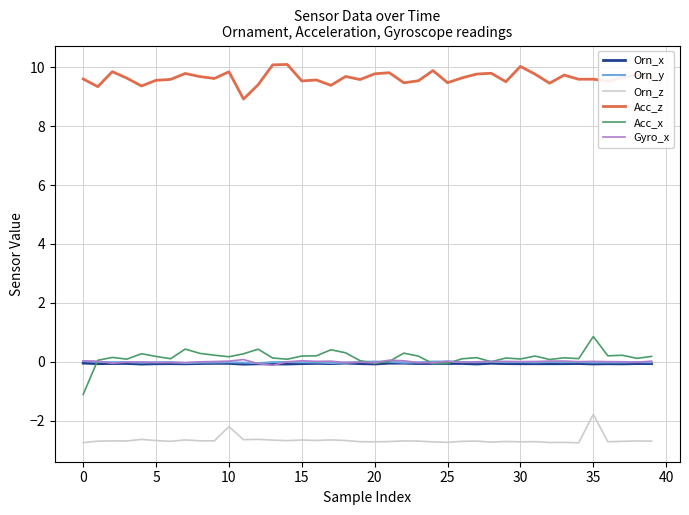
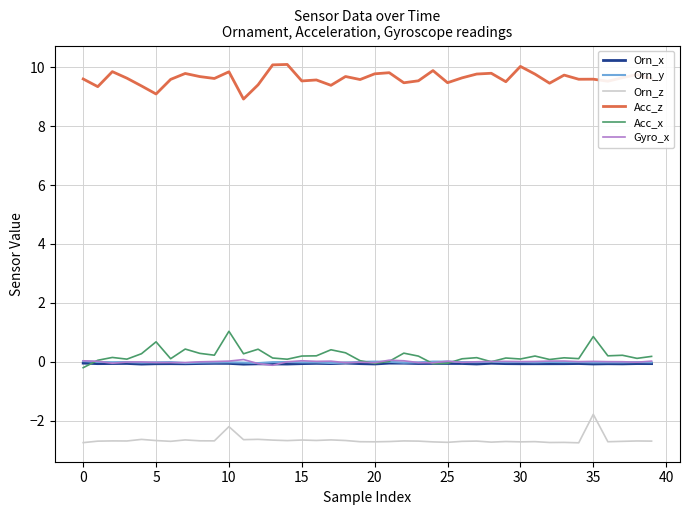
Acc_x, 0: -1.1 -> -0.2
Acc_z, 5: 9.6 -> 9.1
Acc_x, 5: 0.2 -> 0.7
Acc_x, 10: 0.2 -> 1.0
